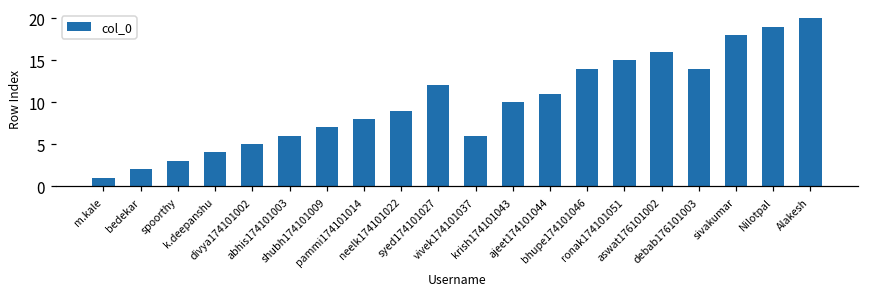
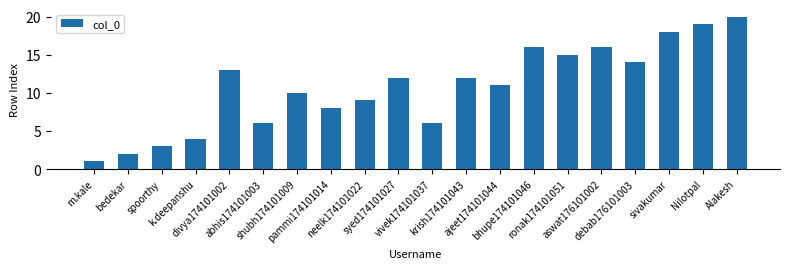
divya174101002: 5 -> 13
shubh174101009: 7 -> 10
krish174101043: 10 -> 12
bhupe174101046: 14 -> 16
